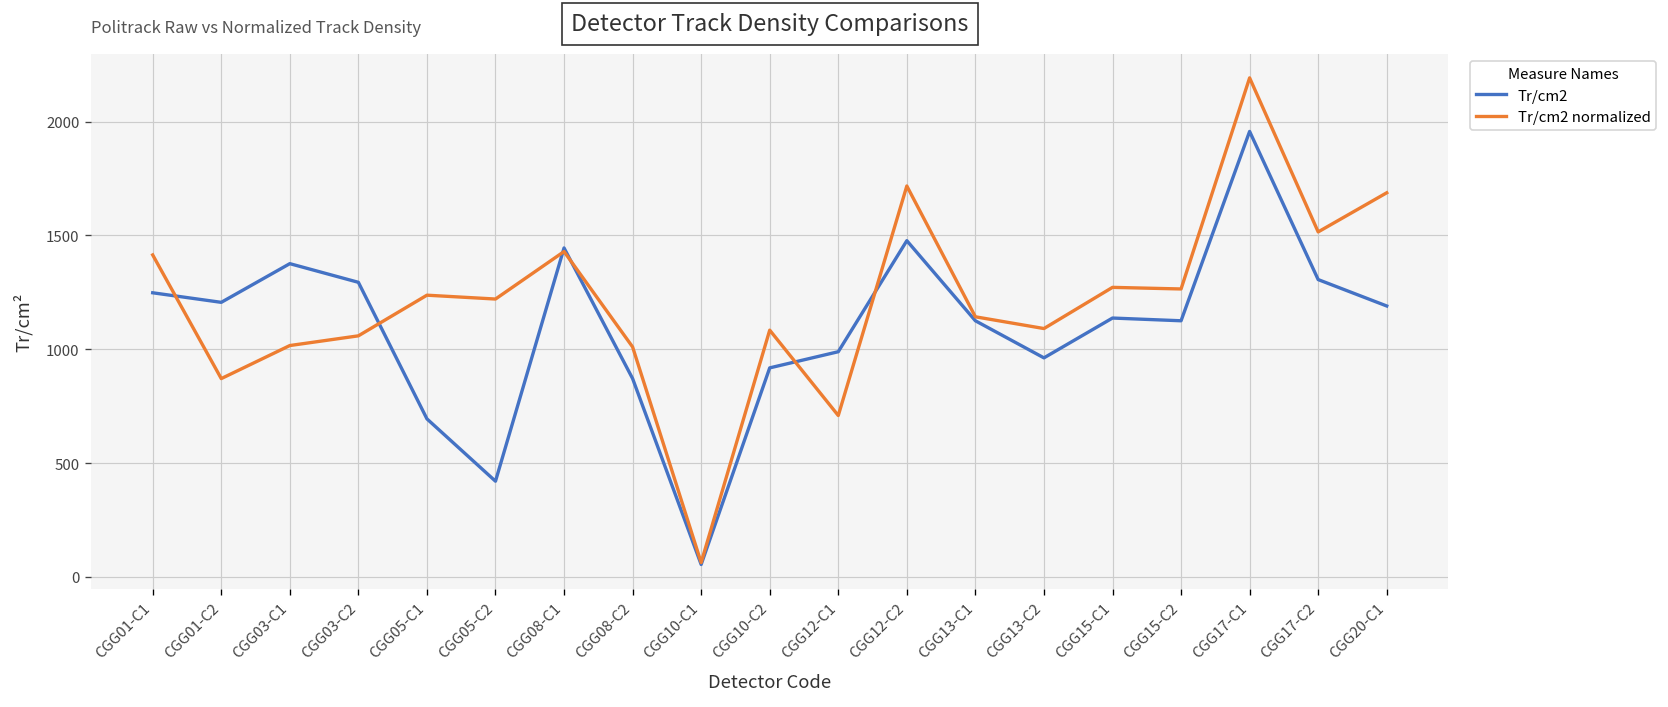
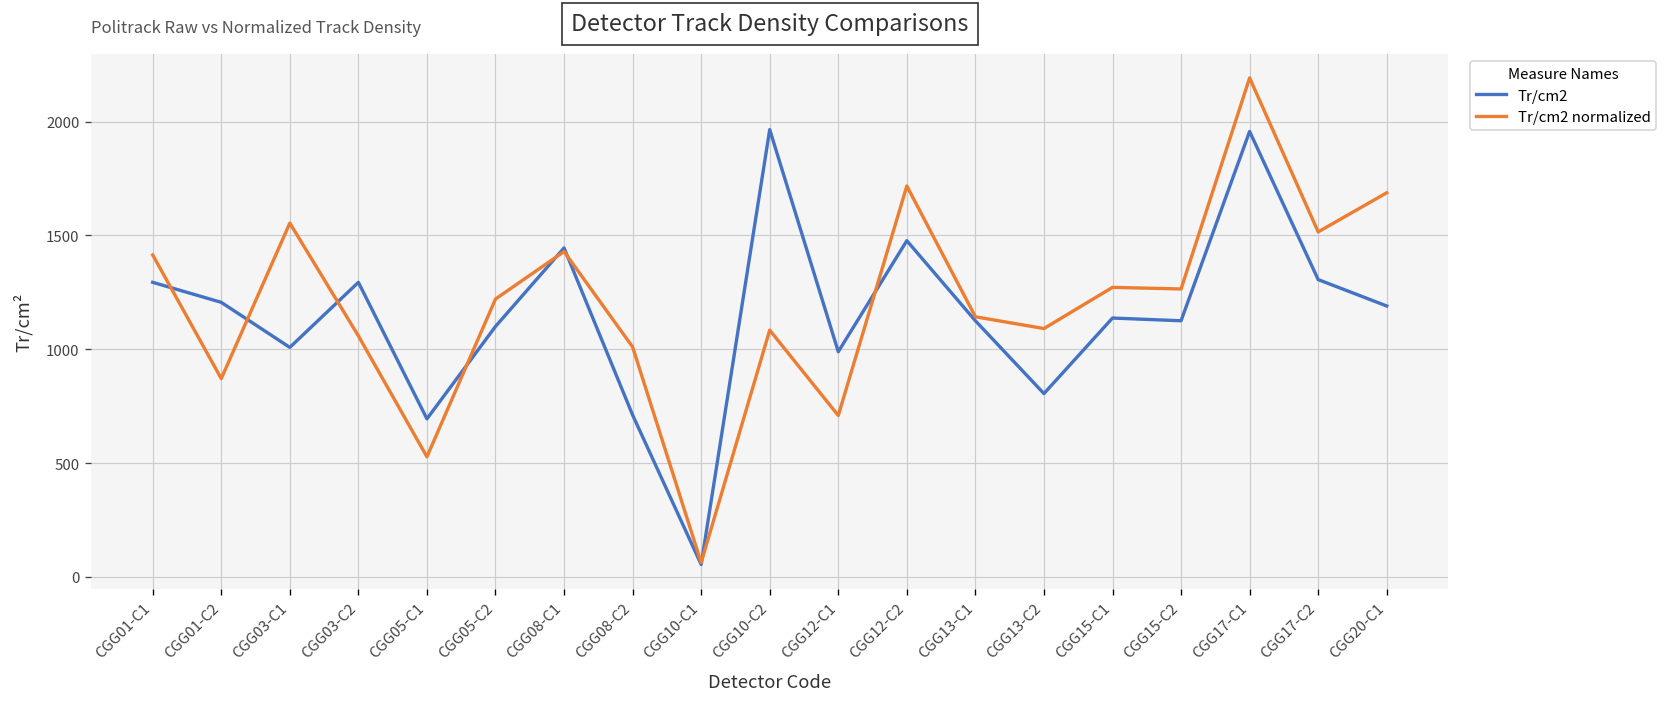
Tr/cm2, CGG01-C1: 1250 -> 1290
Tr/cm2, CGG03-C1: 1380 -> 1010
Tr/cm2 normalized, CGG03-C1: 1020 -> 1550
Tr/cm2 normalized, CGG05-C1: 1240 -> 530
Tr/cm2, CGG05-C2: 420 -> 1100
Tr/cm2, CGG08-C2: 870 -> 710
Tr/cm2, CGG10-C2: 920 -> 1970
Tr/cm2, CGG13-C2: 960 -> 810
